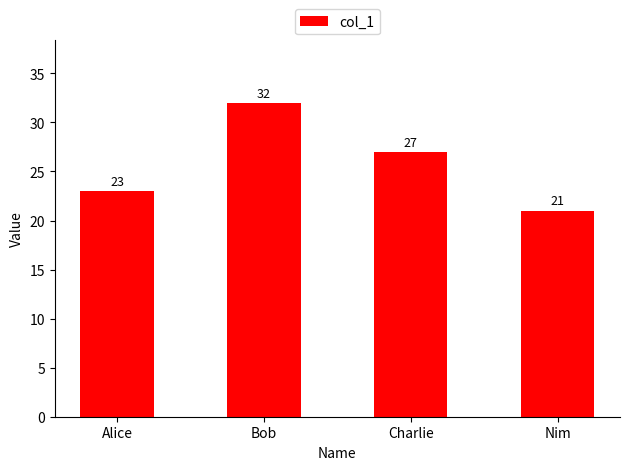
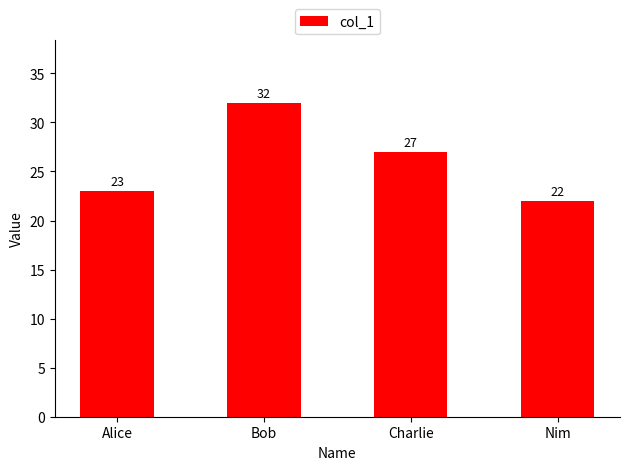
Nim: 21 -> 22
